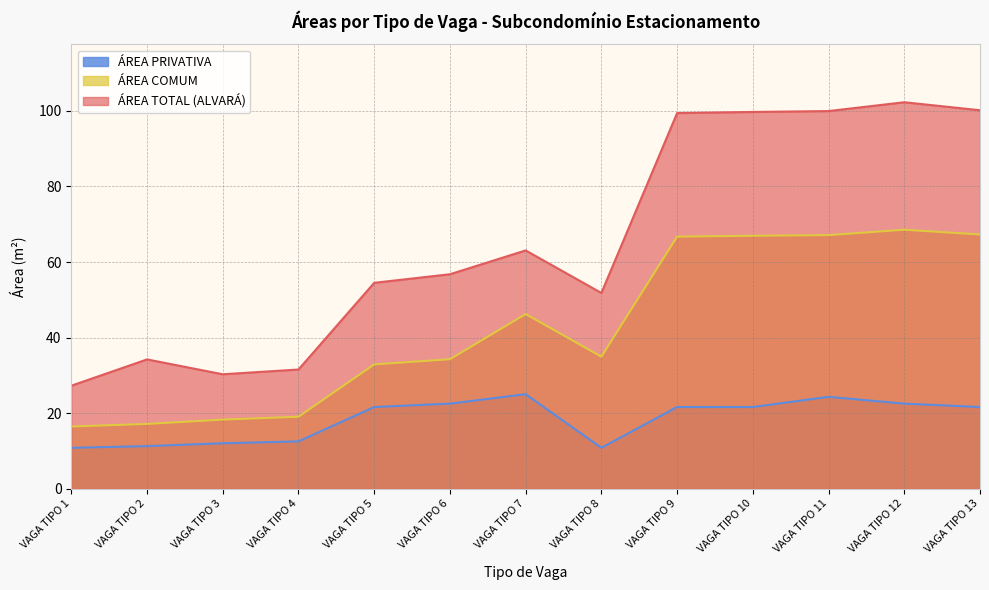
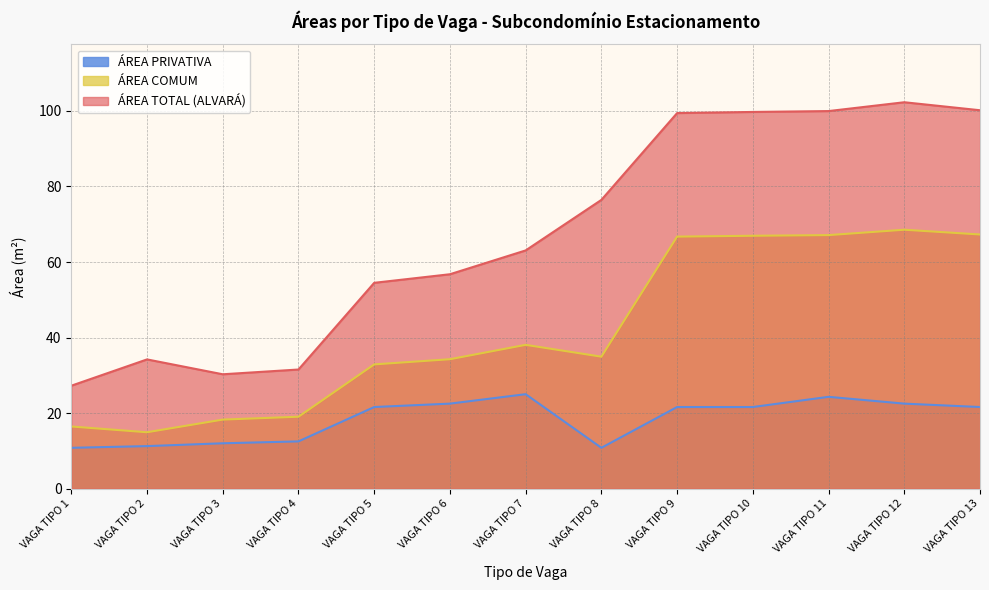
ÁREA COMUM, VAGA TIPO 2: 17 -> 15
ÁREA COMUM, VAGA TIPO 7: 46 -> 38
ÁREA TOTAL (ALVARÁ), VAGA TIPO 8: 52 -> 76
